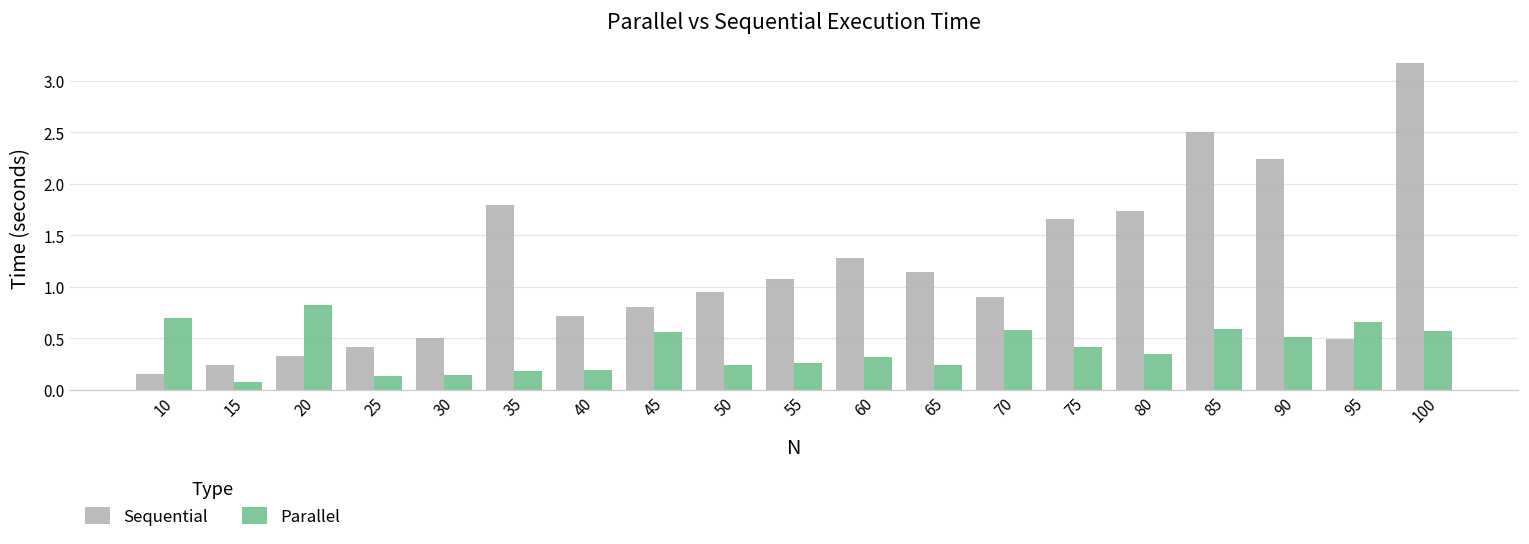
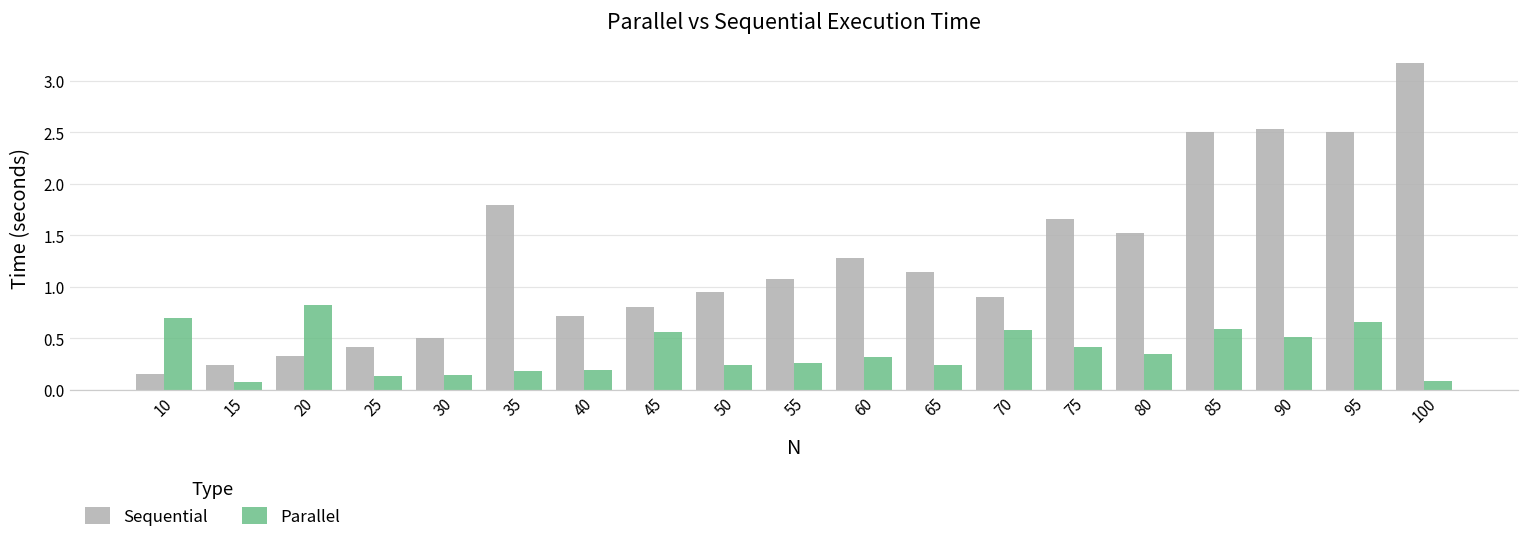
Sequential, 80: 1.7 -> 1.5
Sequential, 90: 2.2 -> 2.5
Sequential, 95: 0.5 -> 2.5
Parallel, 100: 0.6 -> 0.1
